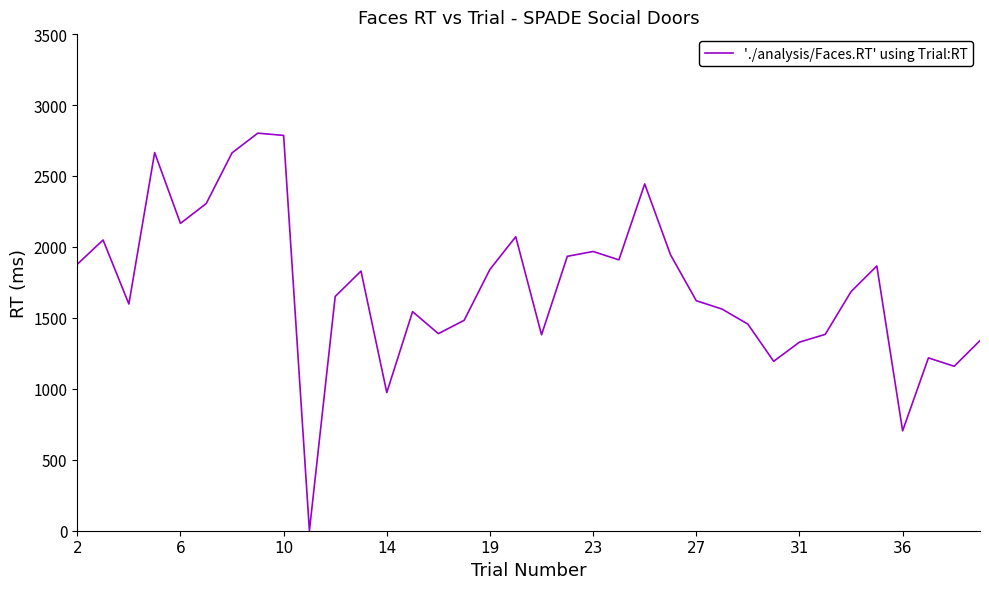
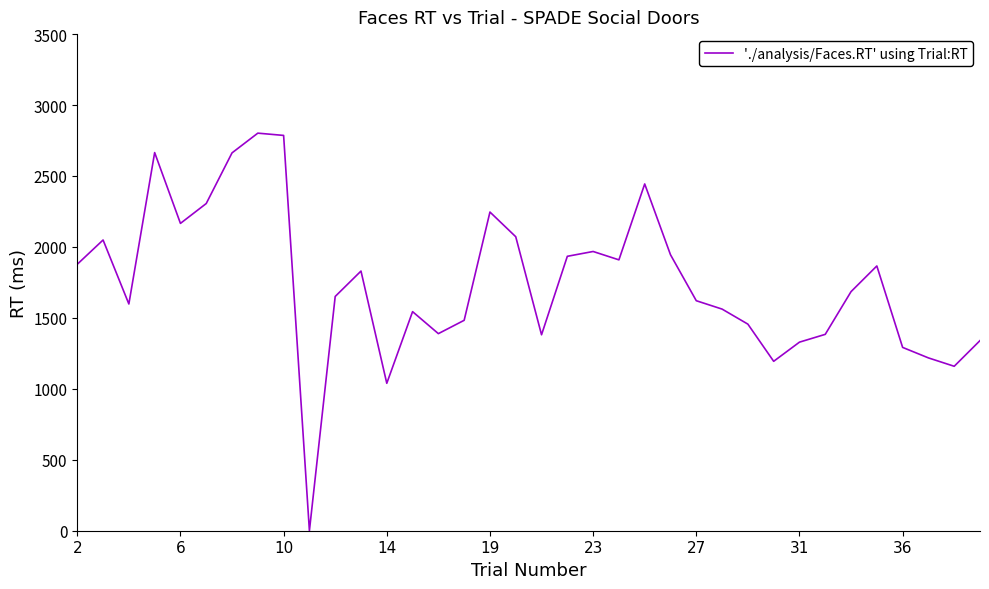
14: 970 -> 1040
19: 1840 -> 2250
36: 700 -> 1290
